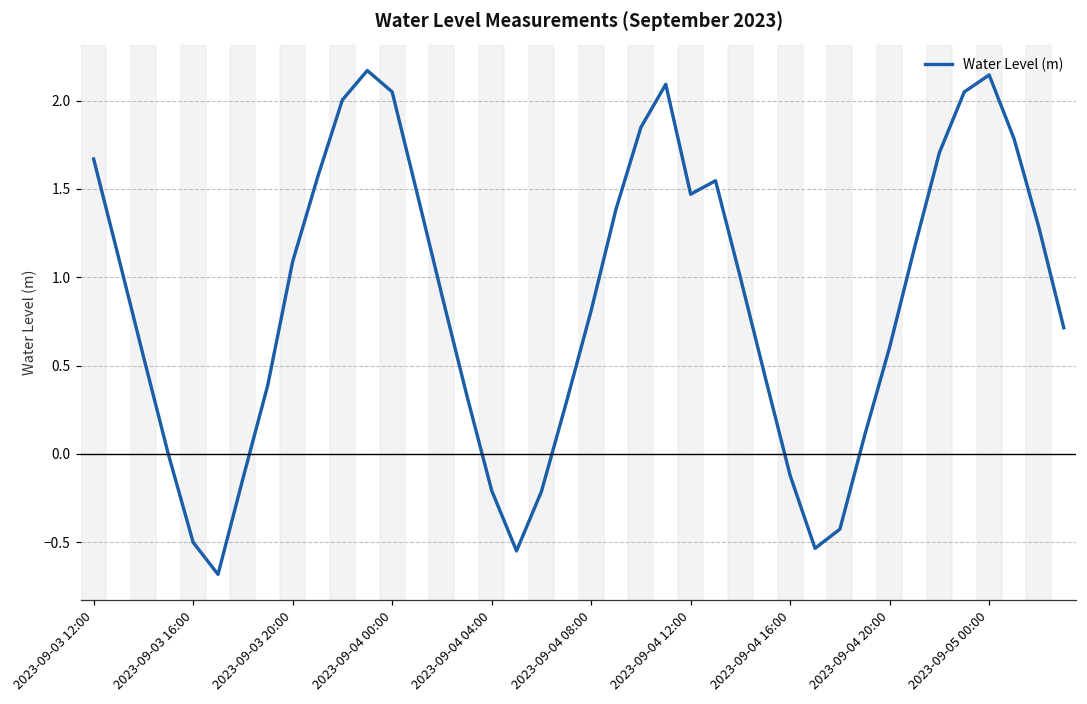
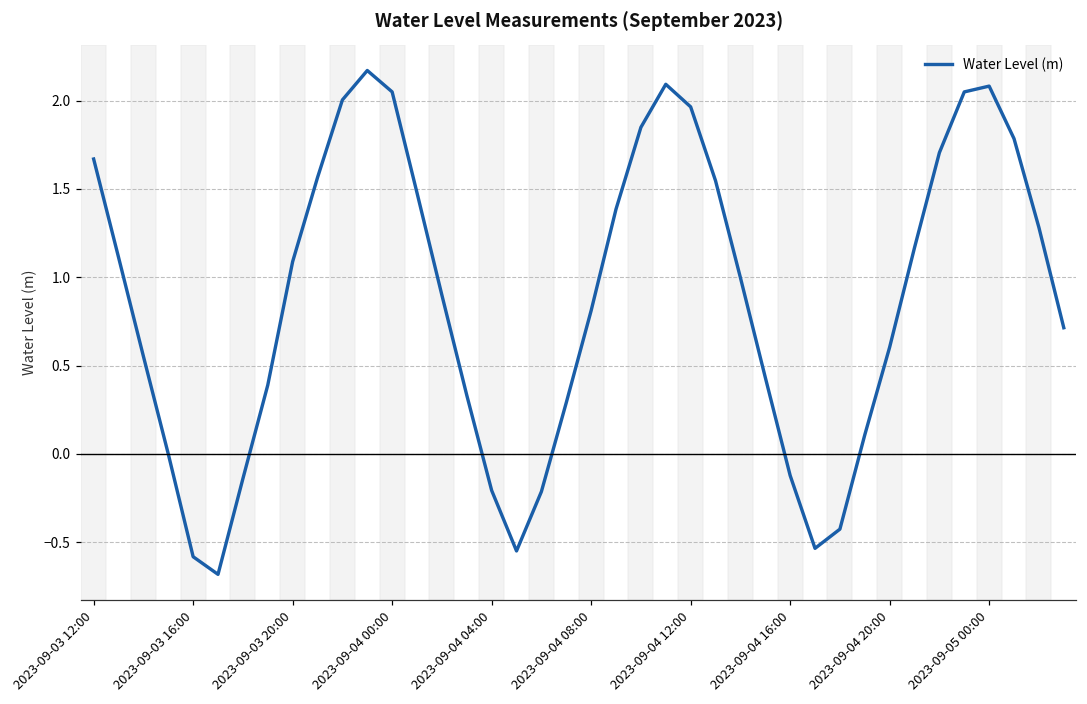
2023-09-03 16:00: -0.50 -> -0.58
2023-09-04 12:00: 1.47 -> 1.96
2023-09-05 00:00: 2.14 -> 2.08
